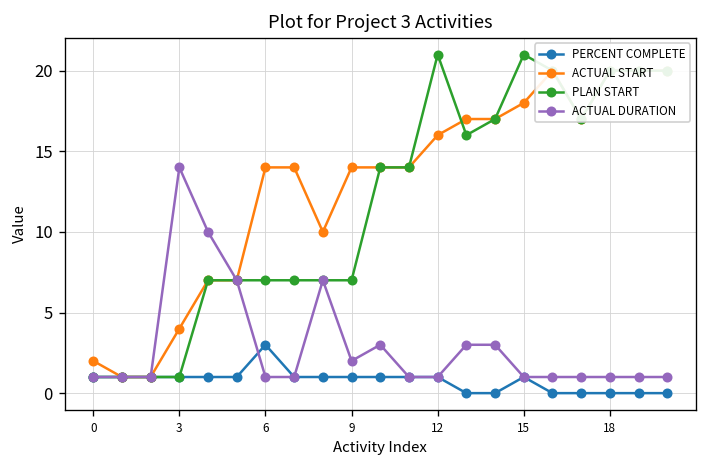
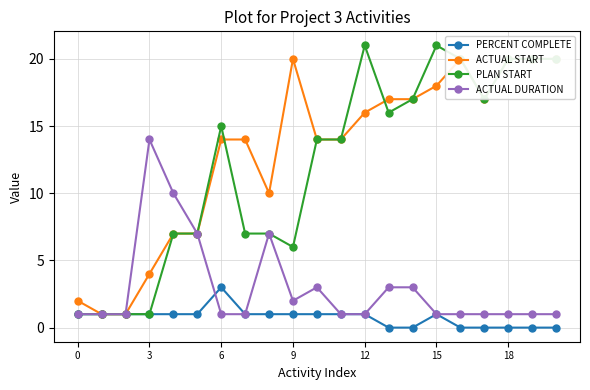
PLAN START, 6: 7 -> 15
ACTUAL START, 9: 14 -> 20
PLAN START, 9: 7 -> 6
